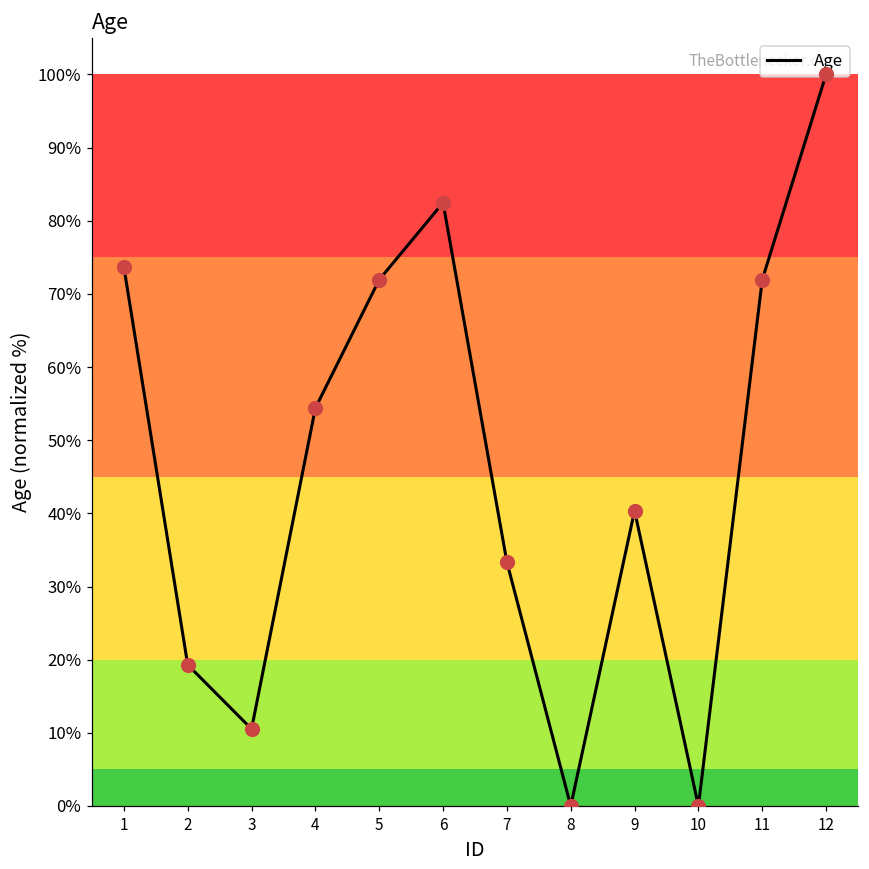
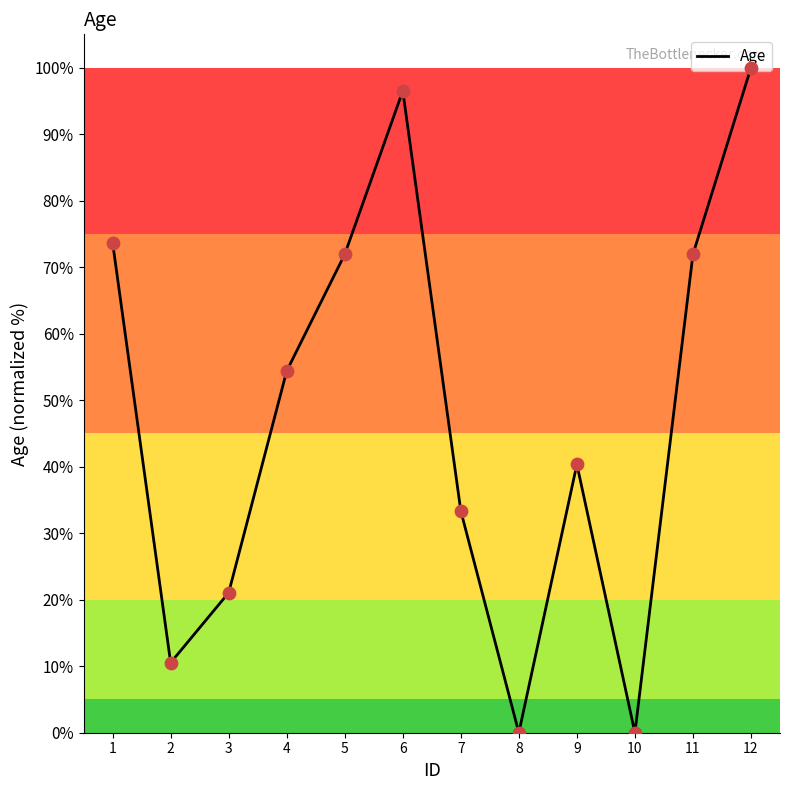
2: 19% -> 11%
3: 11% -> 21%
6: 82% -> 96%
